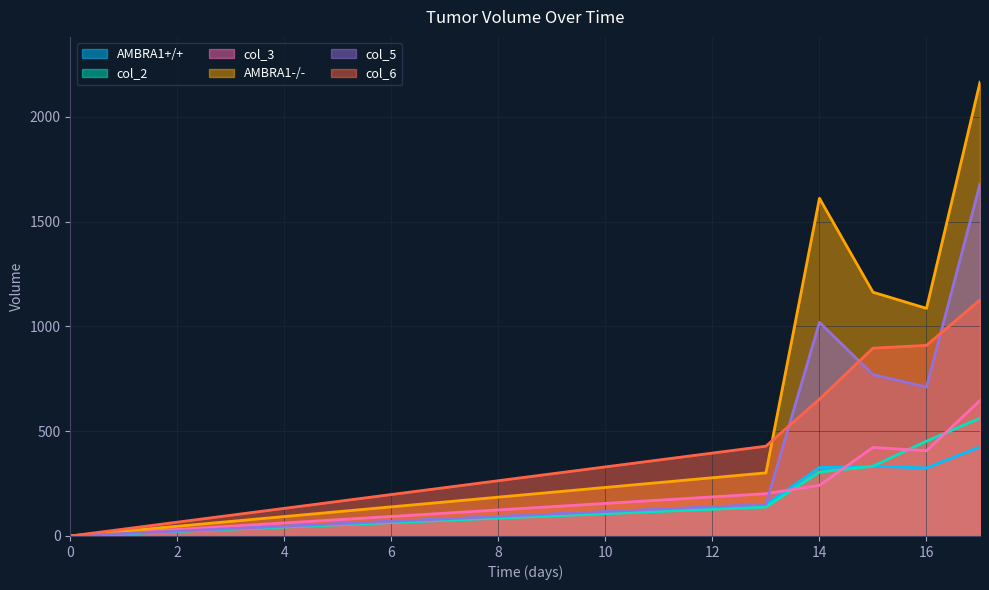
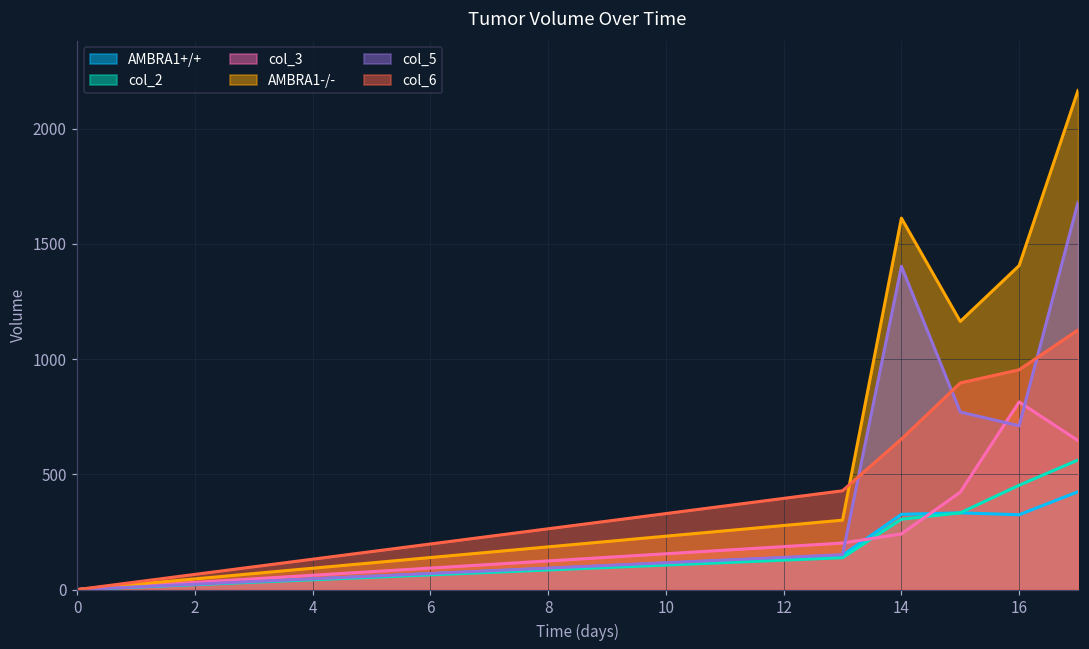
col_5, 14: 1020 -> 1400
col_3, 16: 410 -> 810
AMBRA1-/-, 16: 1090 -> 1410
col_6, 16: 910 -> 950
